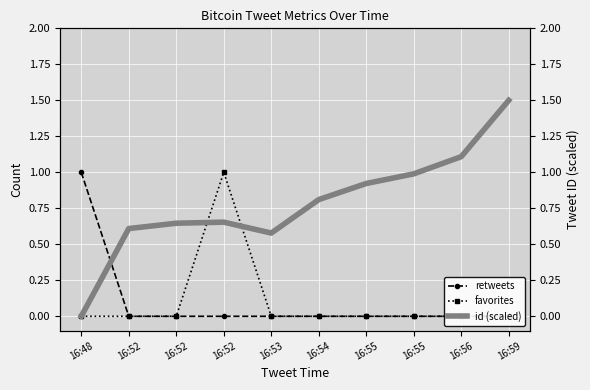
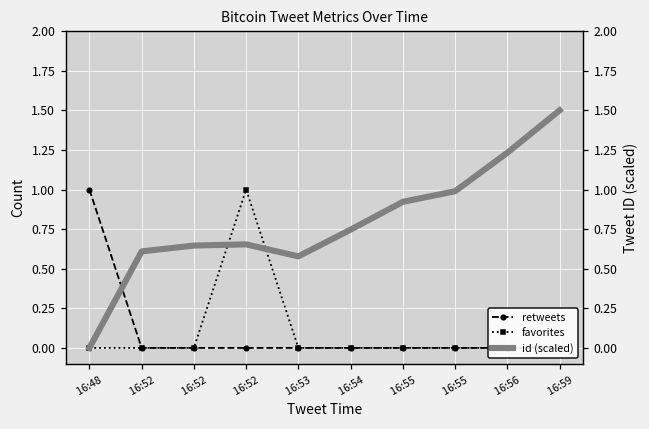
id (scaled), 16:54: 0.81 -> 0.75
id (scaled), 16:56: 1.11 -> 1.23
